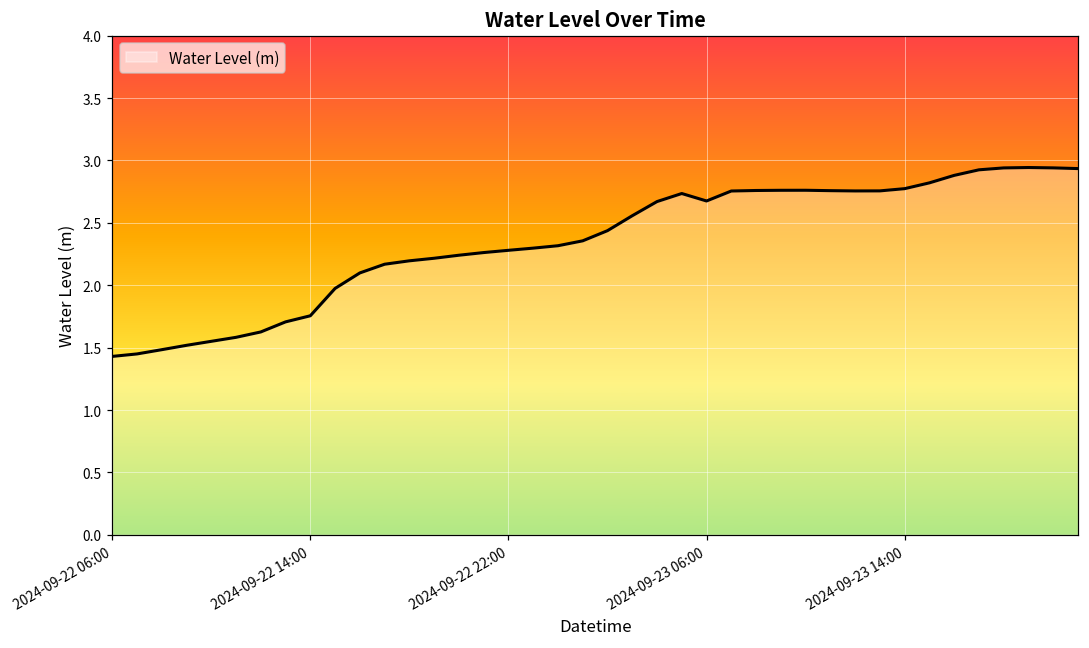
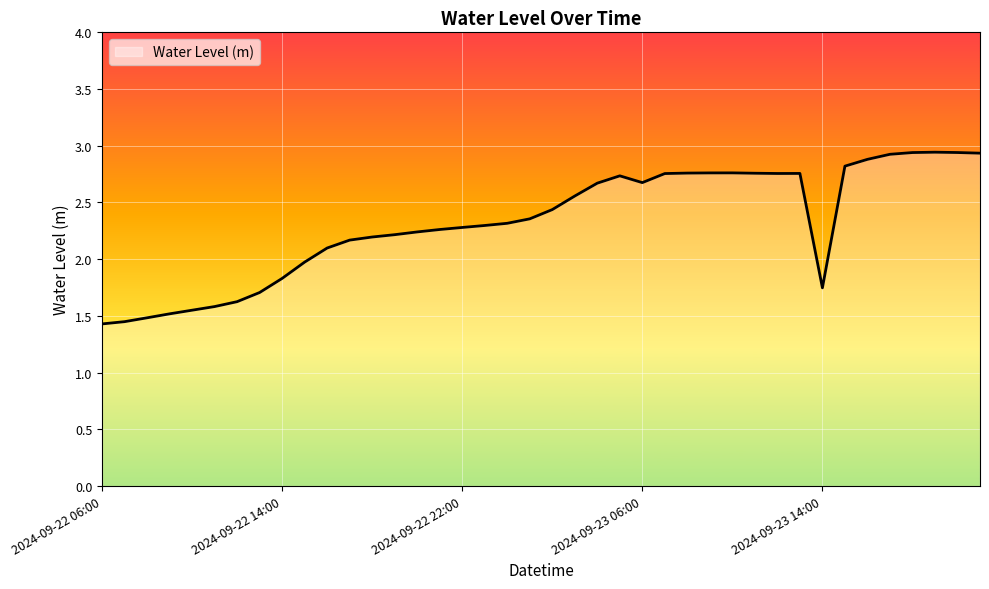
2024-09-22 14:00: 1.76 -> 1.83
2024-09-23 14:00: 2.77 -> 1.75
